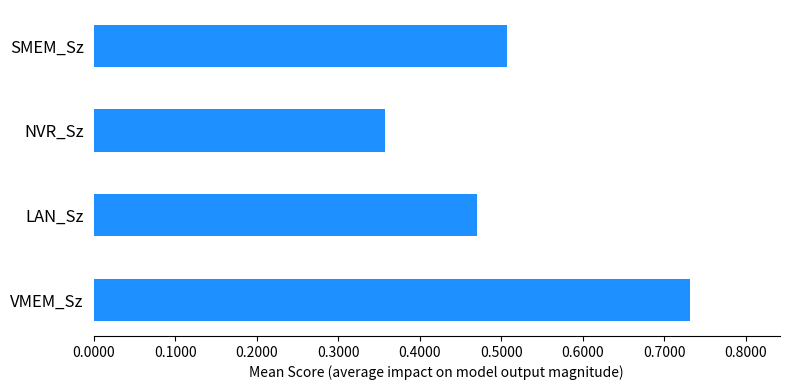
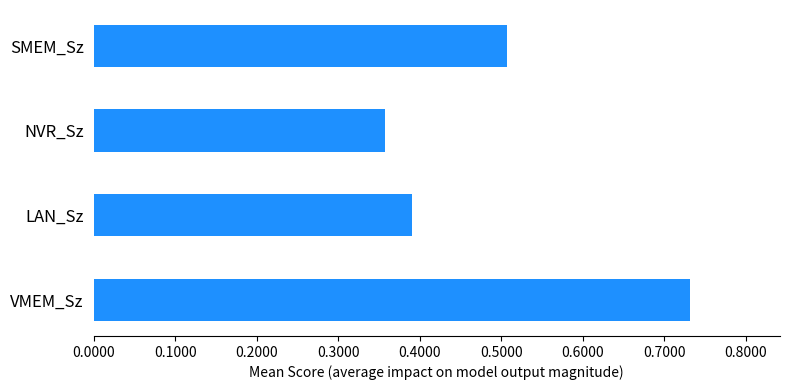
LAN_Sz: 0.47 -> 0.39
